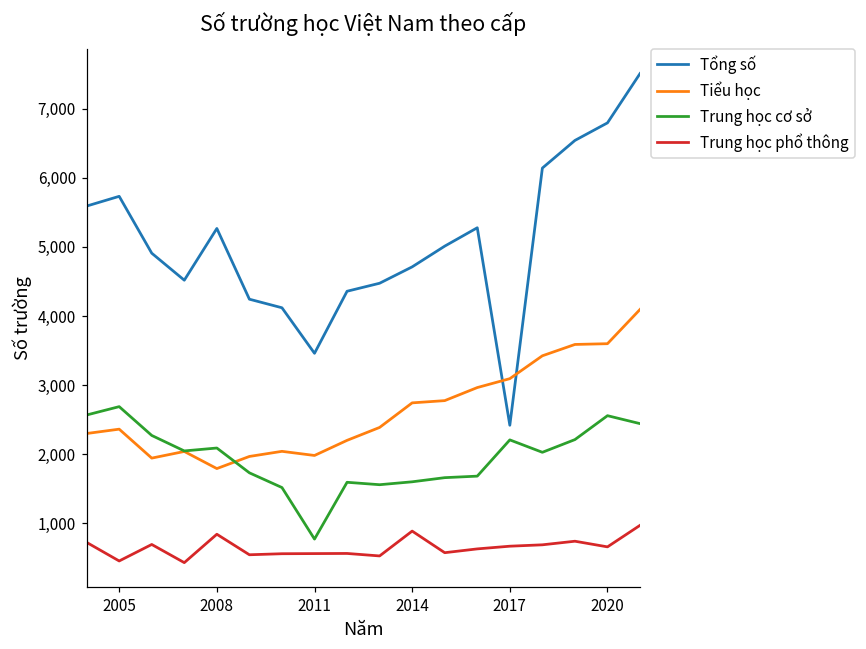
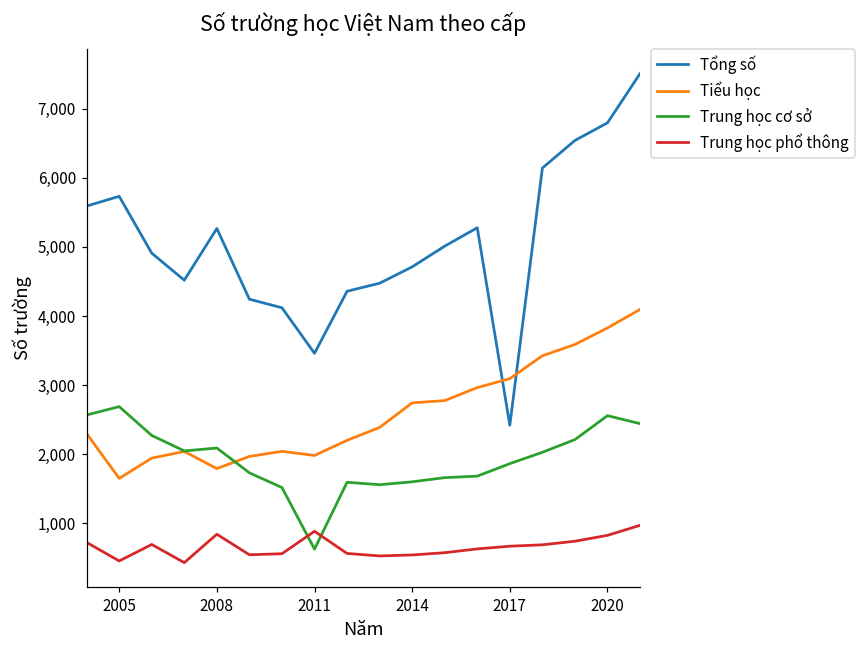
Tiểu học, 2005: 2,400 -> 1,700
Trung học cơ sở, 2011: 800 -> 600
Trung học phổ thông, 2011: 600 -> 900
Trung học phổ thông, 2014: 900 -> 500
Trung học cơ sở, 2017: 2,200 -> 1,900
Tiểu học, 2020: 3,600 -> 3,800
Trung học phổ thông, 2020: 700 -> 800
